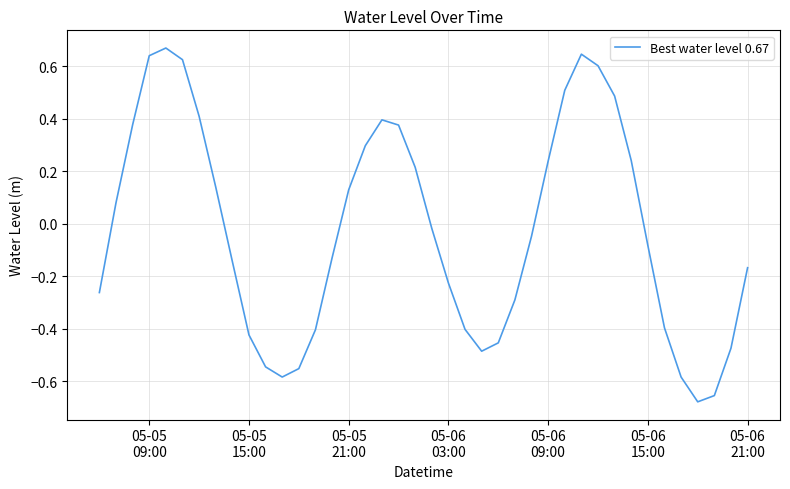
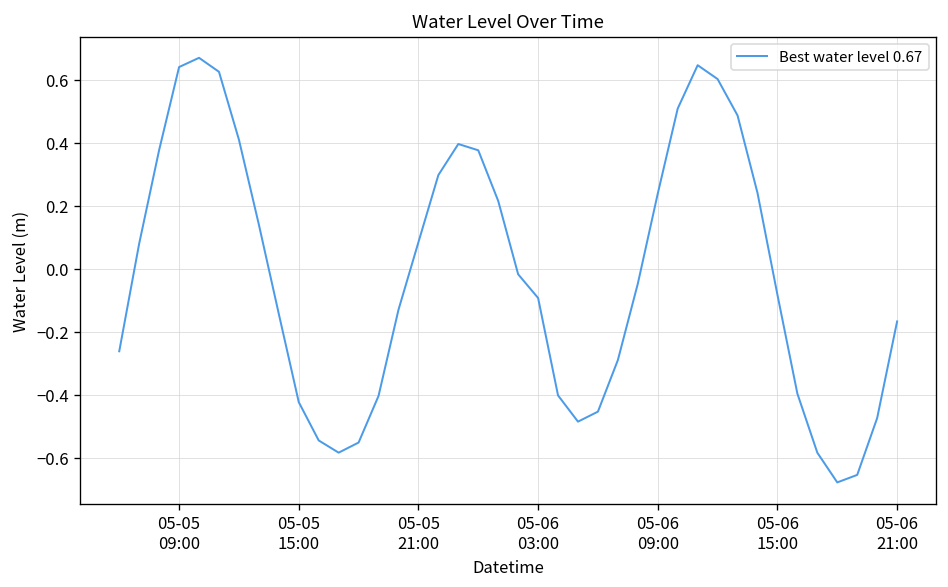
05-05 21:00: 0.13 -> 0.08
05-06 03:00: -0.23 -> -0.09
